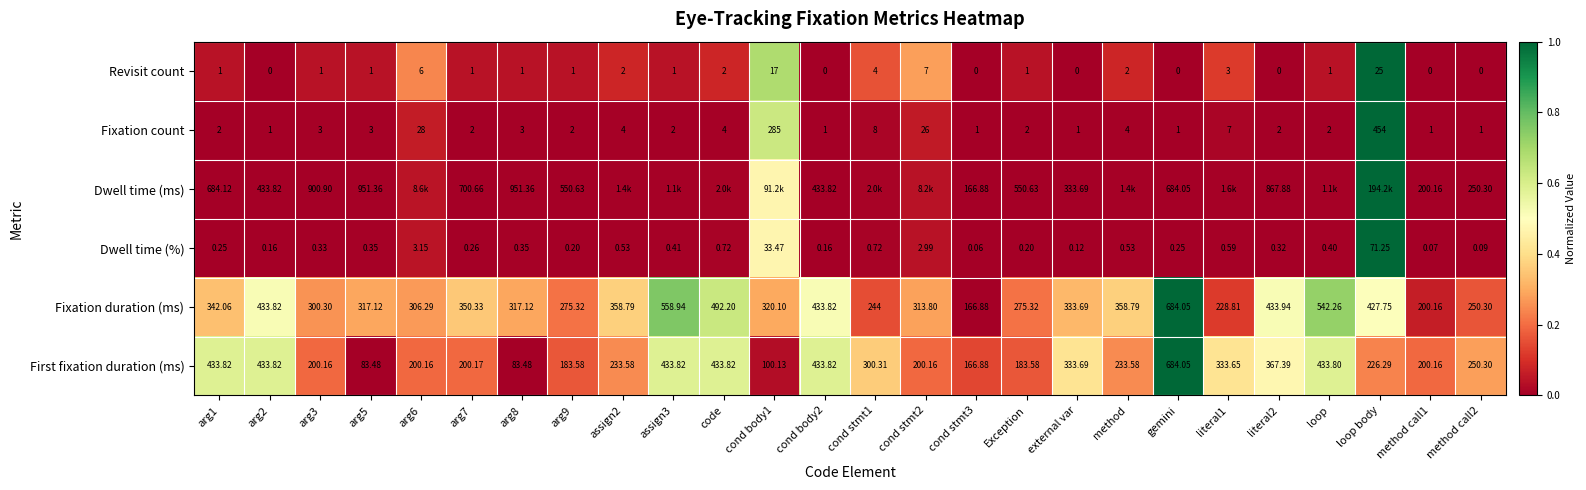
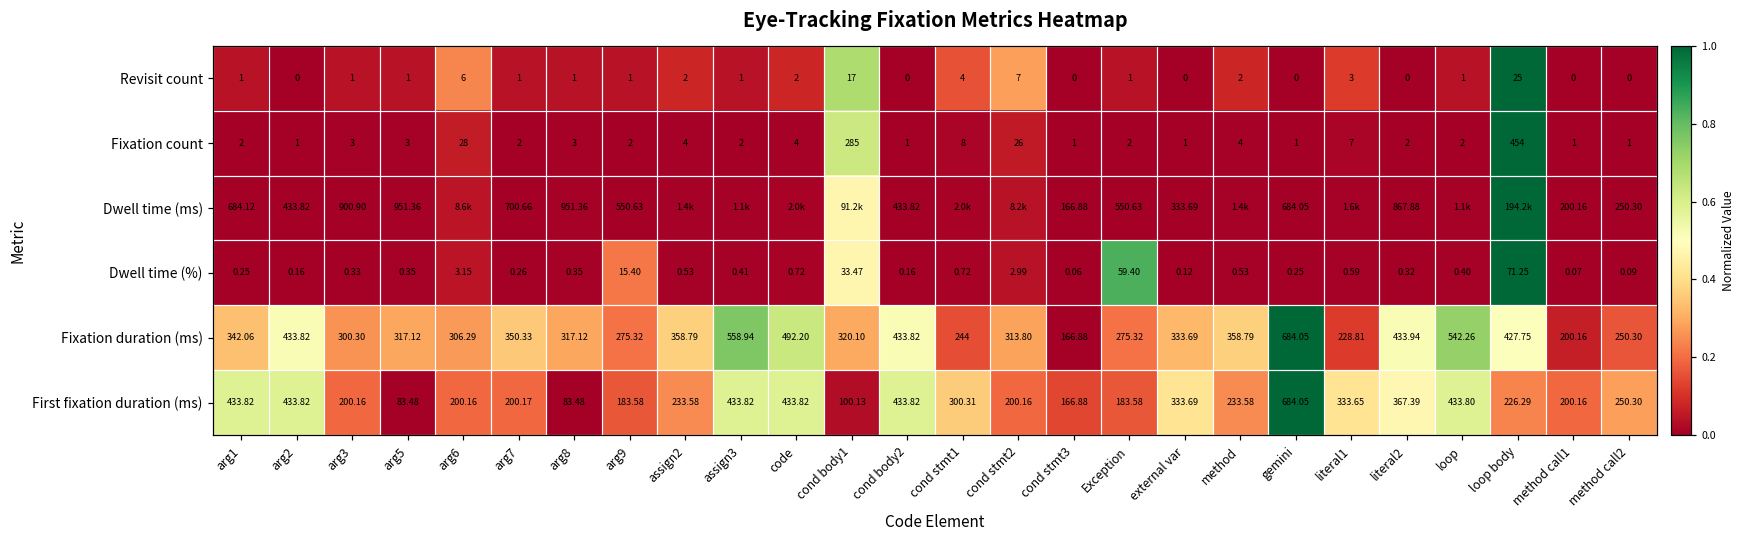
Dwell time (%), arg9: 0.20 -> 15.40
Dwell time (%), Exception: 0.20 -> 59.40
